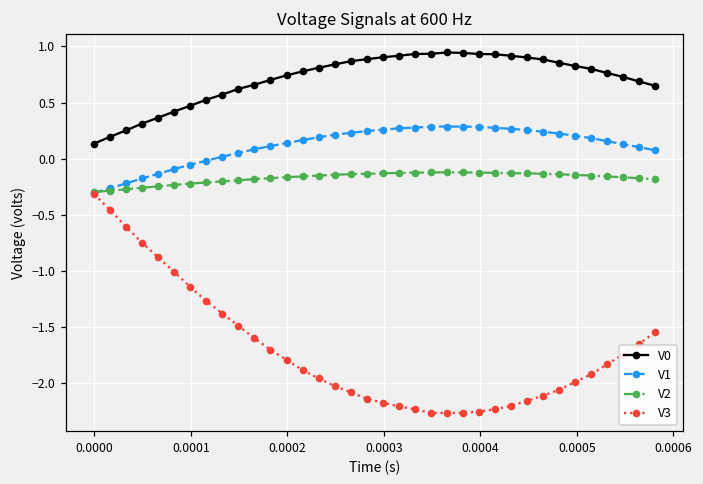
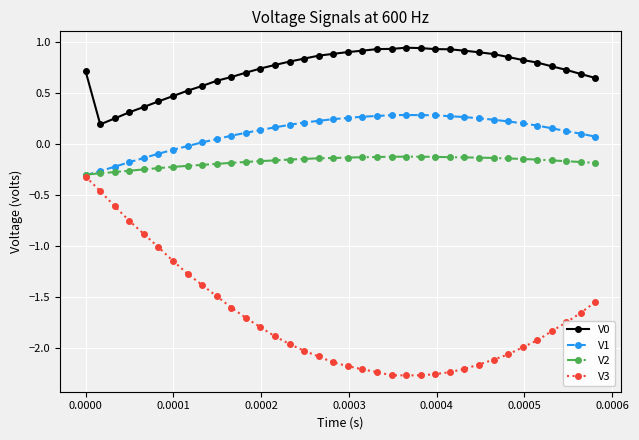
V0, 0.0000: 0.13 -> 0.71
